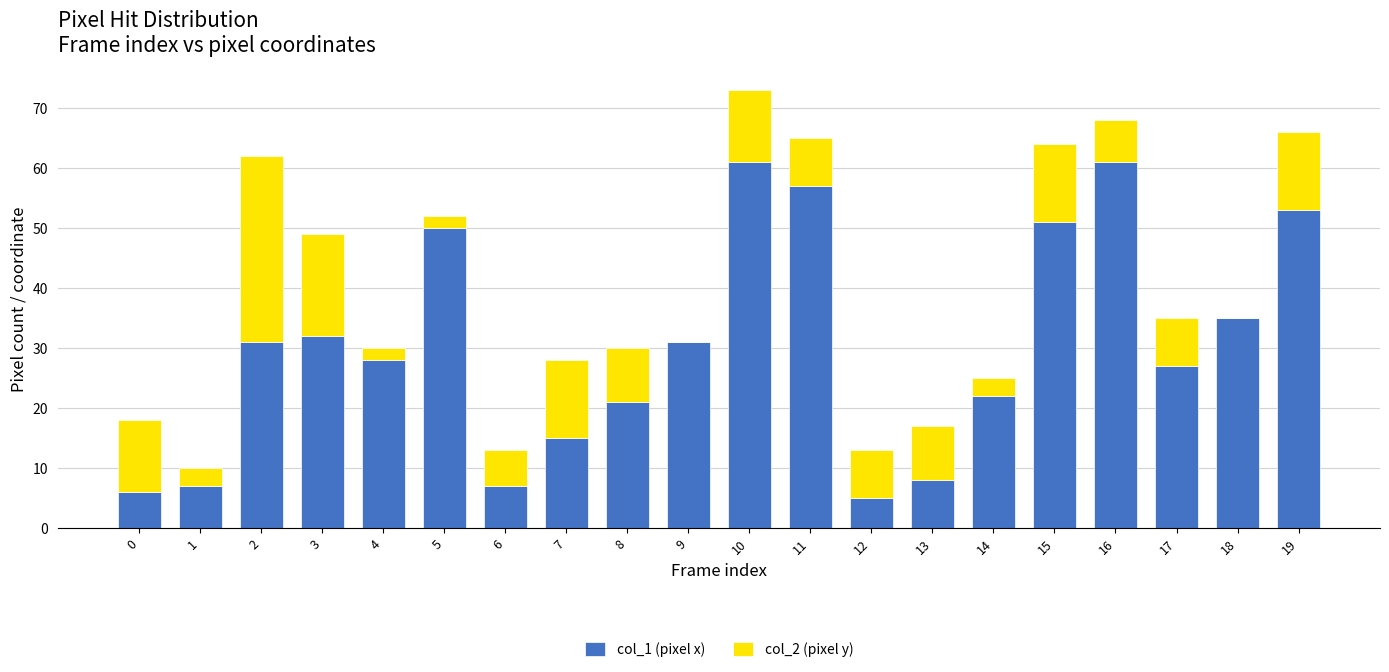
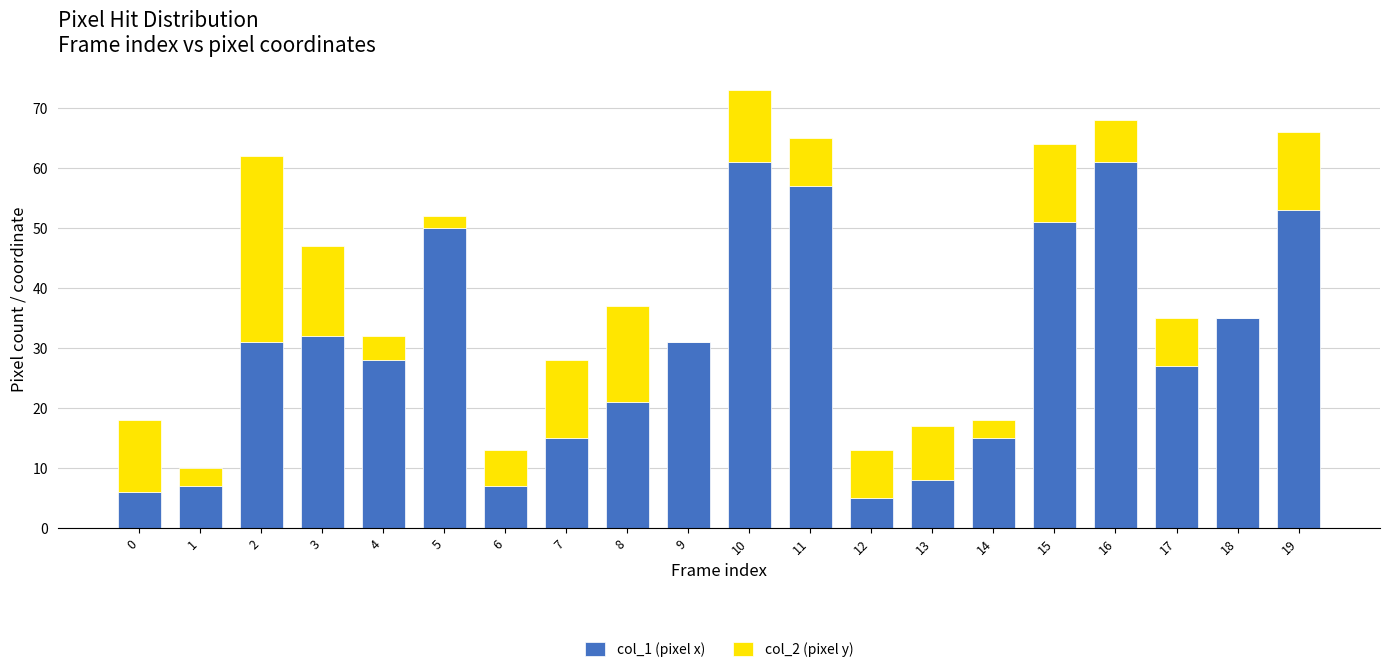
col_2 (pixel y), 3: 17 -> 15
col_2 (pixel y), 4: 2 -> 4
col_2 (pixel y), 8: 9 -> 16
col_1 (pixel x), 14: 22 -> 15
